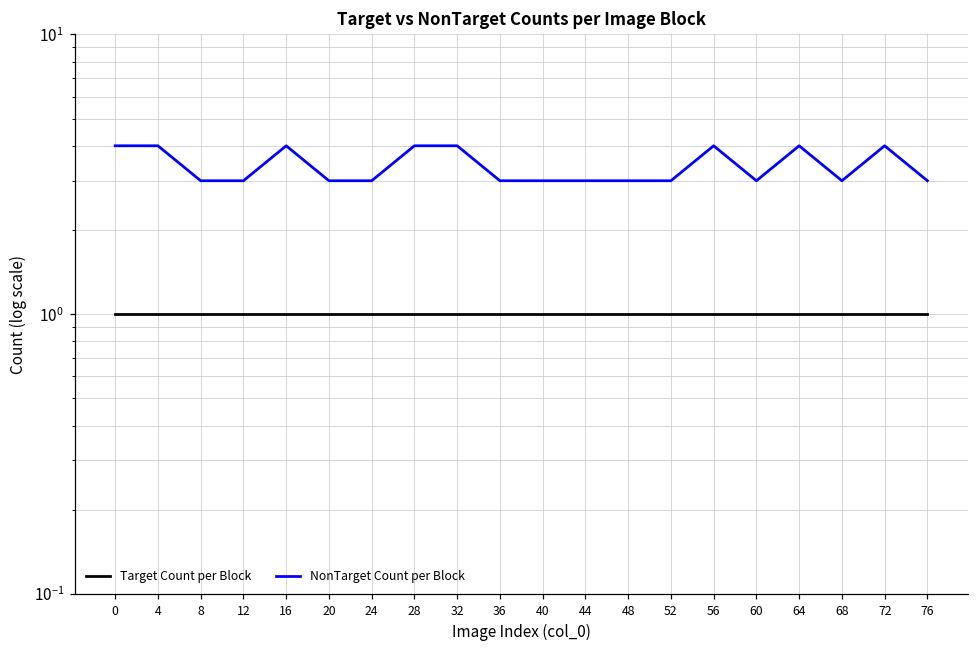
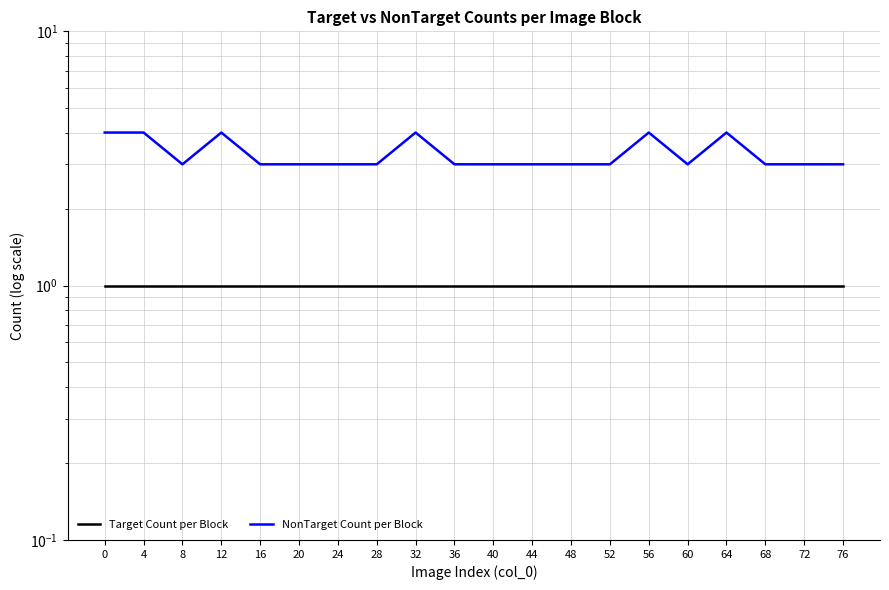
NonTarget Count per Block, 12: 3 -> 4
NonTarget Count per Block, 16: 4 -> 3
NonTarget Count per Block, 28: 4 -> 3
NonTarget Count per Block, 72: 4 -> 3
